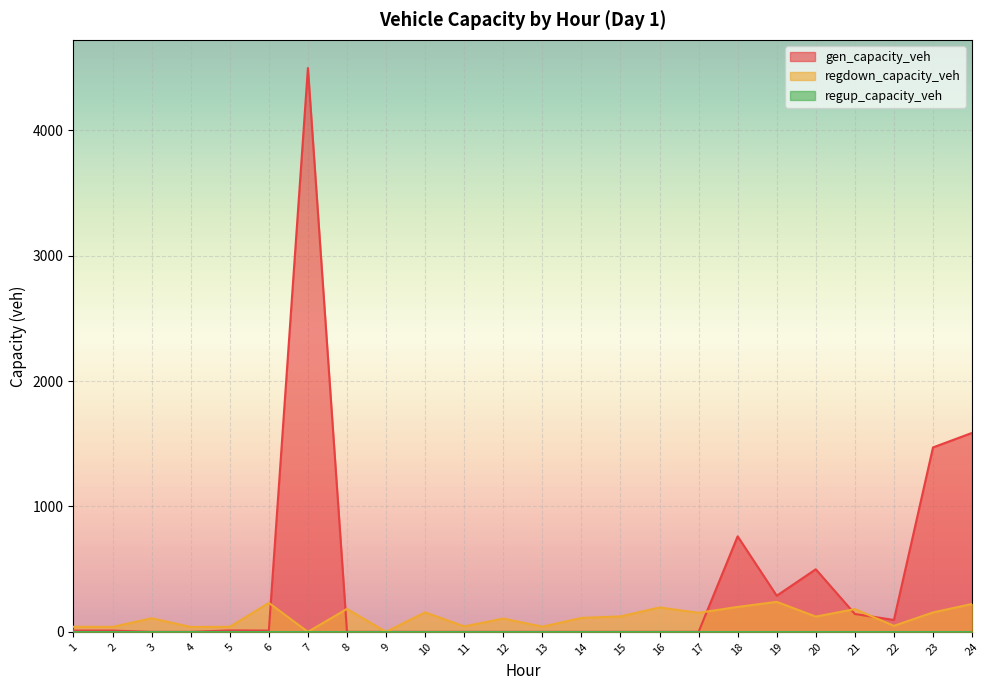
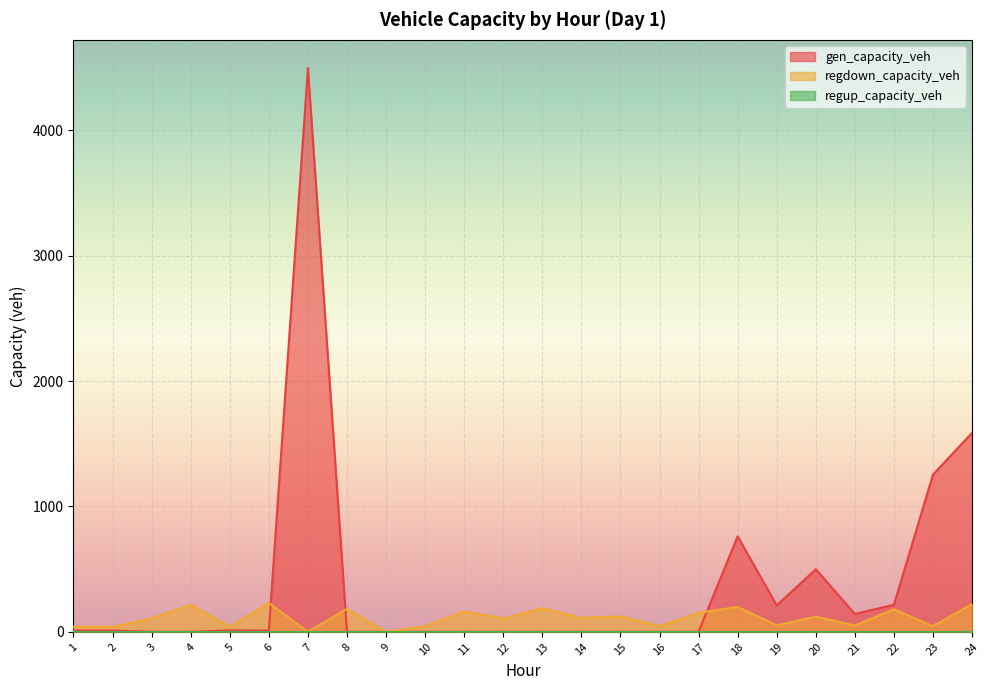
regdown_capacity_veh, 4: 40 -> 210
regdown_capacity_veh, 10: 160 -> 40
regdown_capacity_veh, 11: 40 -> 160
regdown_capacity_veh, 13: 40 -> 190
regdown_capacity_veh, 16: 190 -> 40
gen_capacity_veh, 19: 290 -> 210
regdown_capacity_veh, 19: 240 -> 50
regdown_capacity_veh, 21: 180 -> 50
gen_capacity_veh, 22: 90 -> 220
regdown_capacity_veh, 22: 50 -> 180
gen_capacity_veh, 23: 1470 -> 1250
regdown_capacity_veh, 23: 150 -> 40
